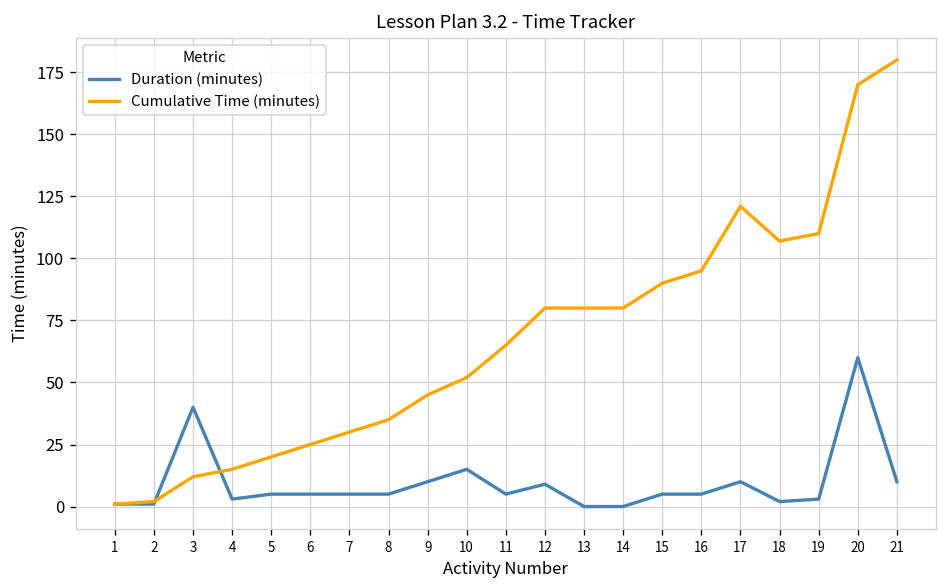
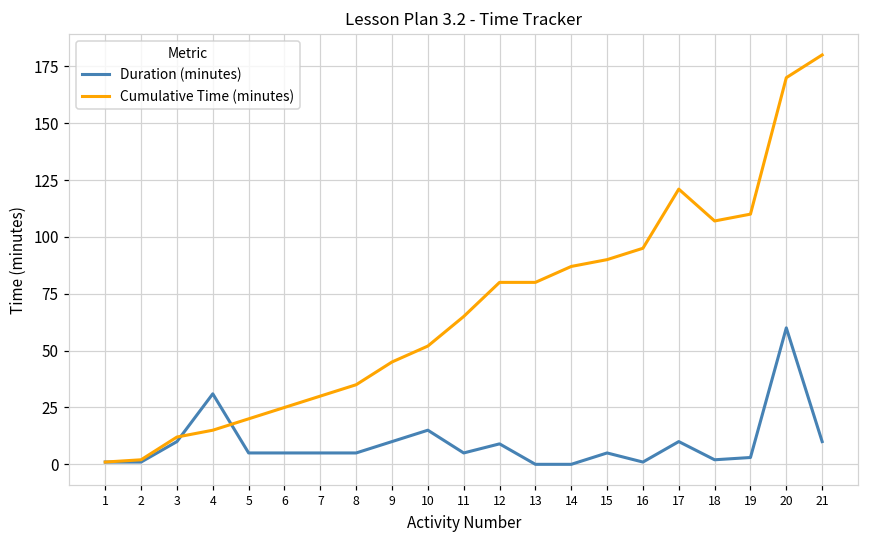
Duration (minutes), 3: 40 -> 10
Duration (minutes), 4: 3 -> 31
Cumulative Time (minutes), 14: 80 -> 87
Duration (minutes), 16: 5 -> 1
